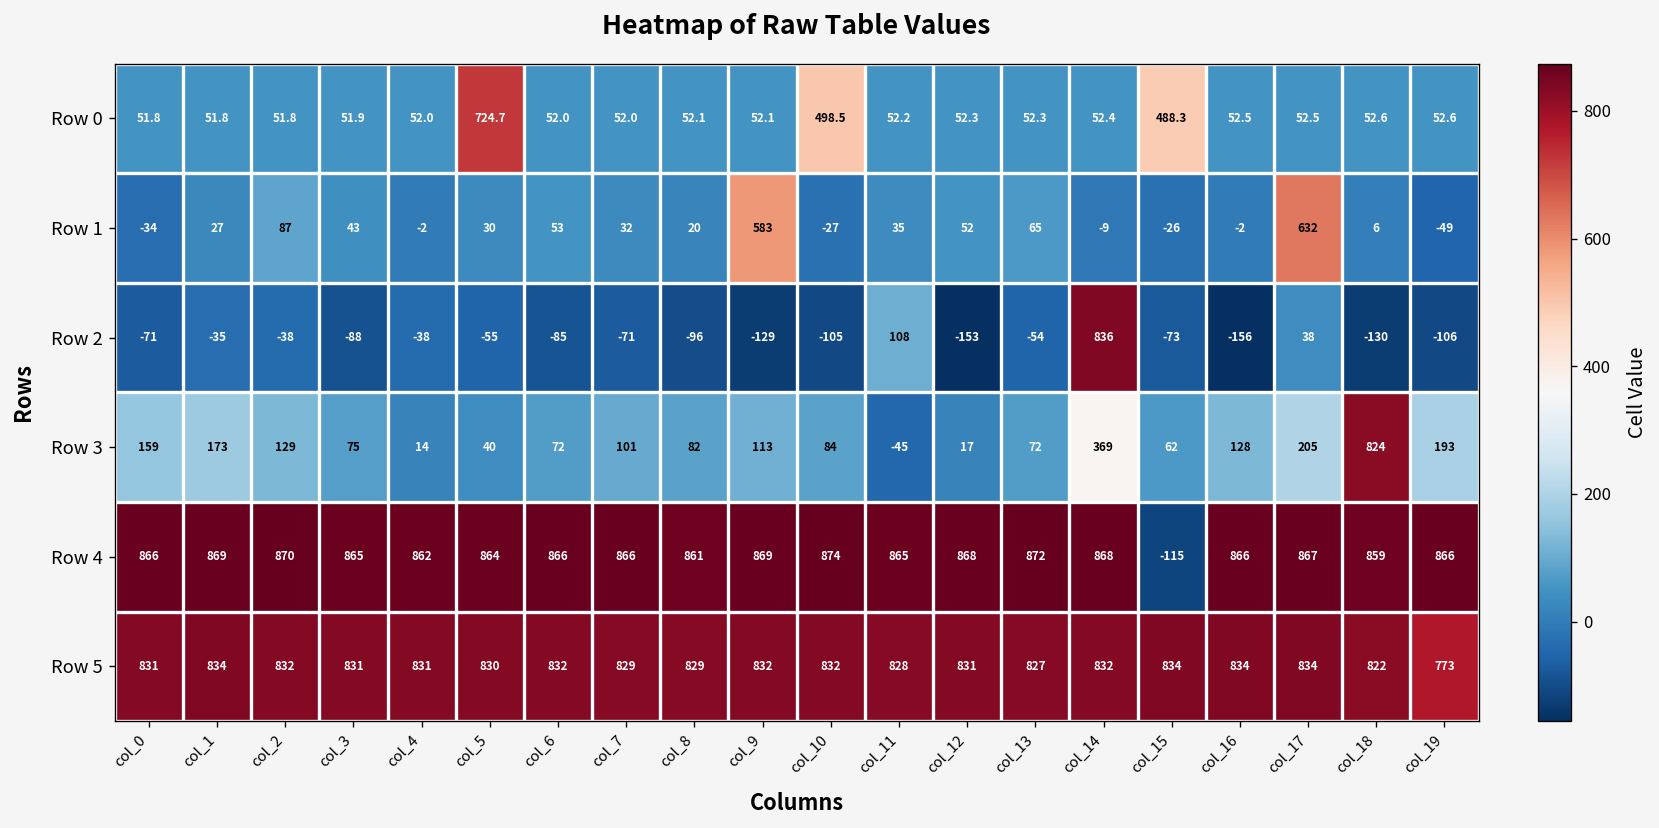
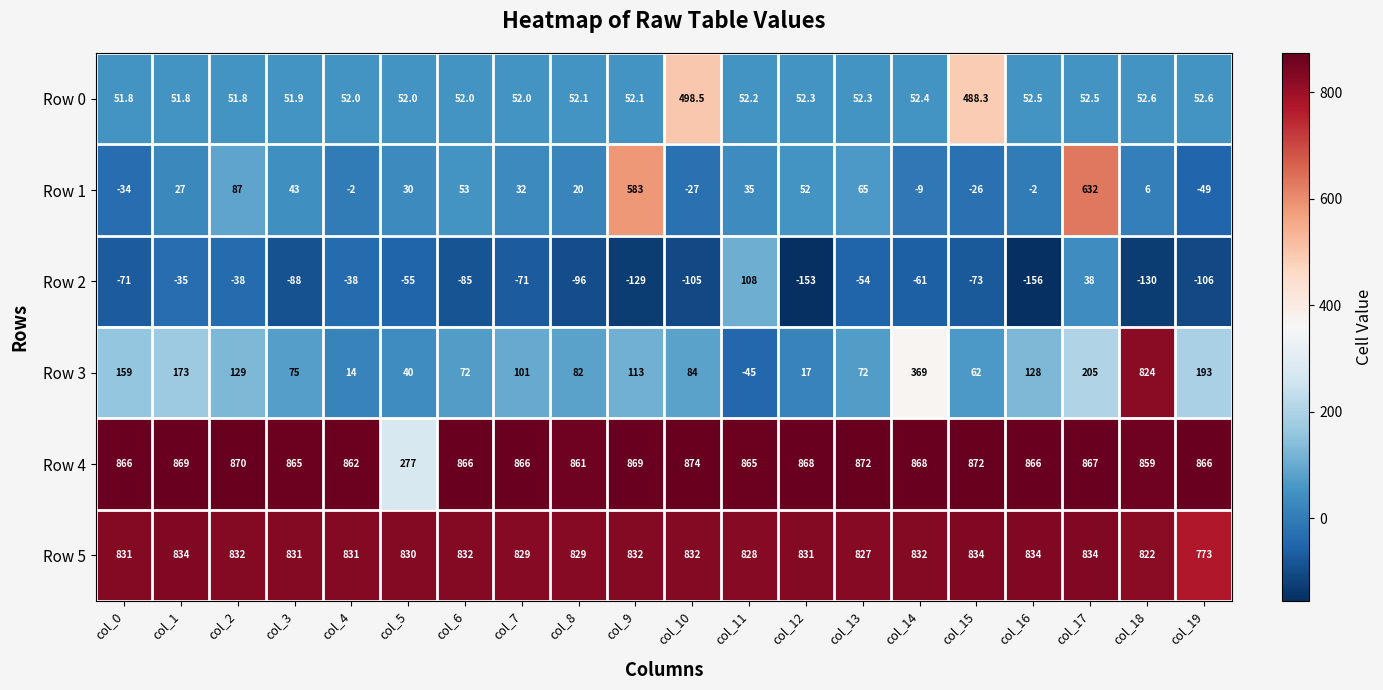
Row 0, col_5: 724.7 -> 52.0
Row 2, col_14: 836 -> -61
Row 4, col_5: 864 -> 277
Row 4, col_15: -115 -> 872
